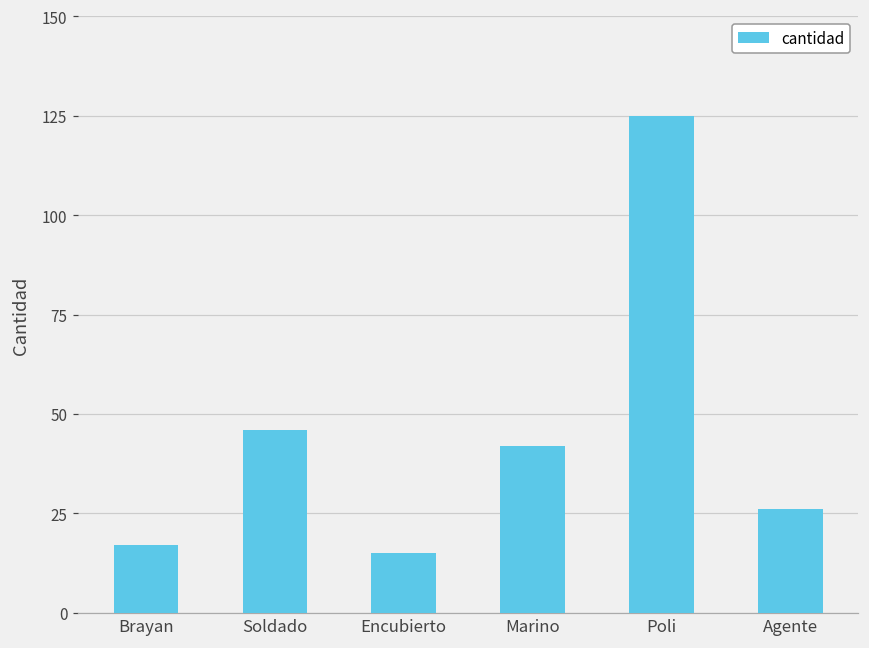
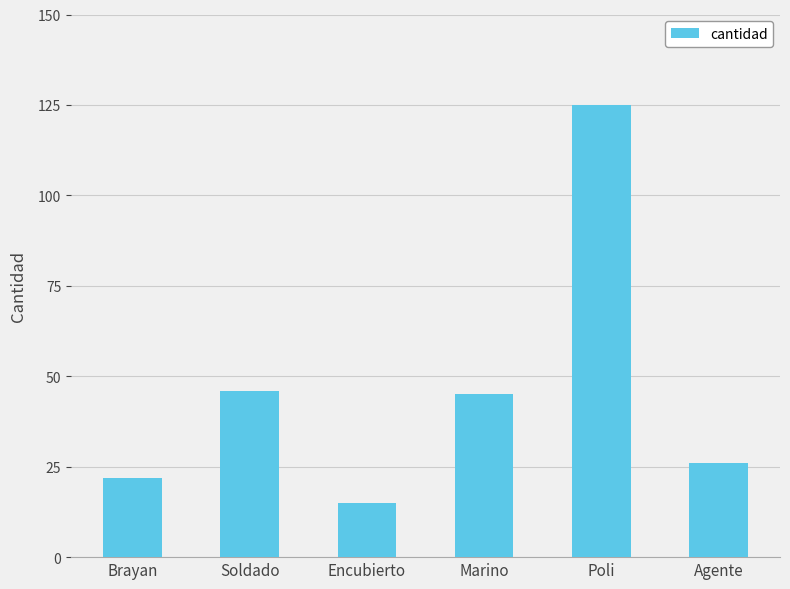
Brayan: 17 -> 22
Marino: 42 -> 45
